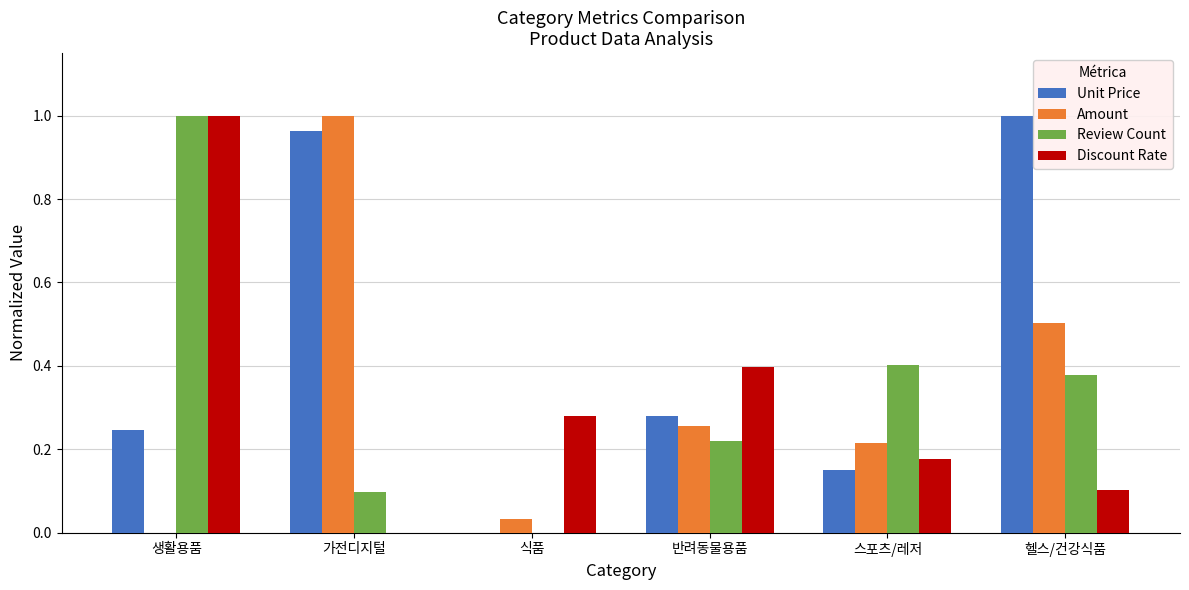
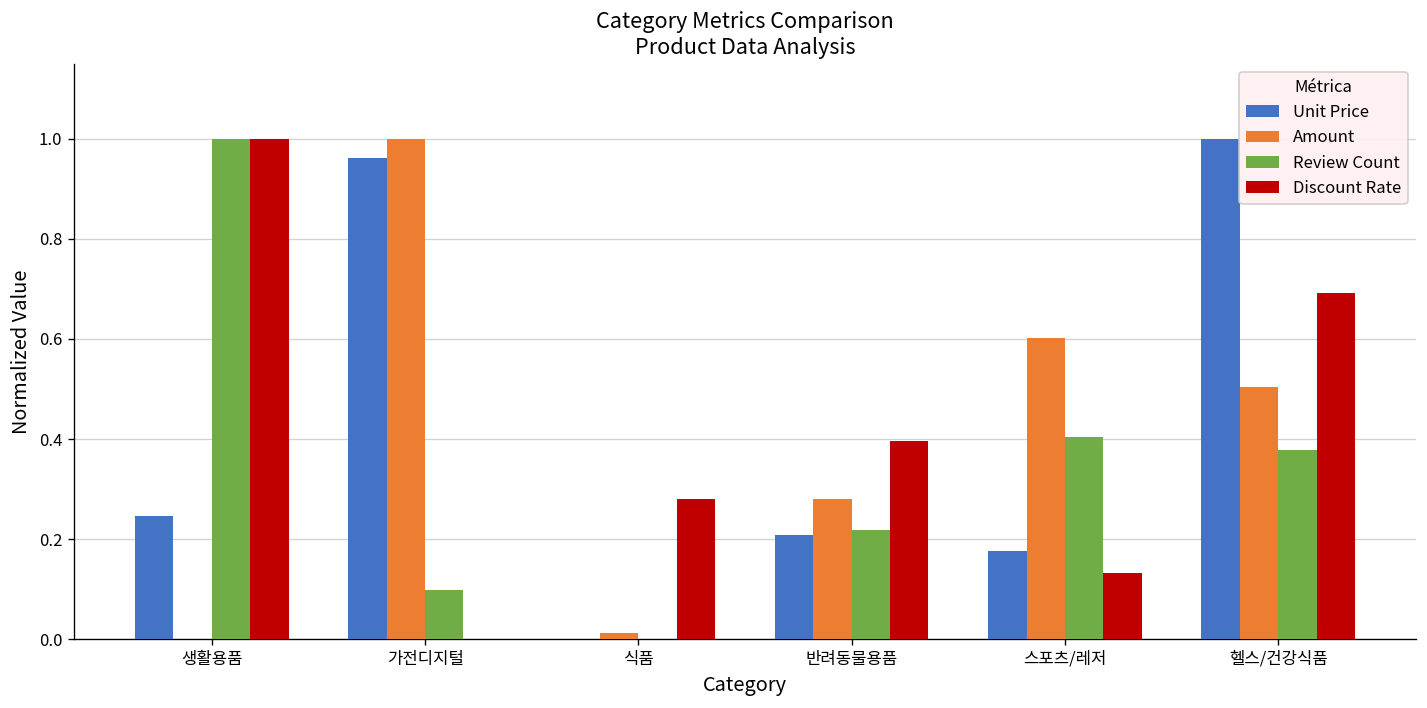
Amount, 식품: 0.03 -> 0.01
Unit Price, 반려동물용품: 0.28 -> 0.21
Amount, 반려동물용품: 0.26 -> 0.28
Unit Price, 스포츠/레저: 0.15 -> 0.18
Amount, 스포츠/레저: 0.22 -> 0.60
Discount Rate, 스포츠/레저: 0.18 -> 0.13
Discount Rate, 헬스/건강식품: 0.10 -> 0.69
